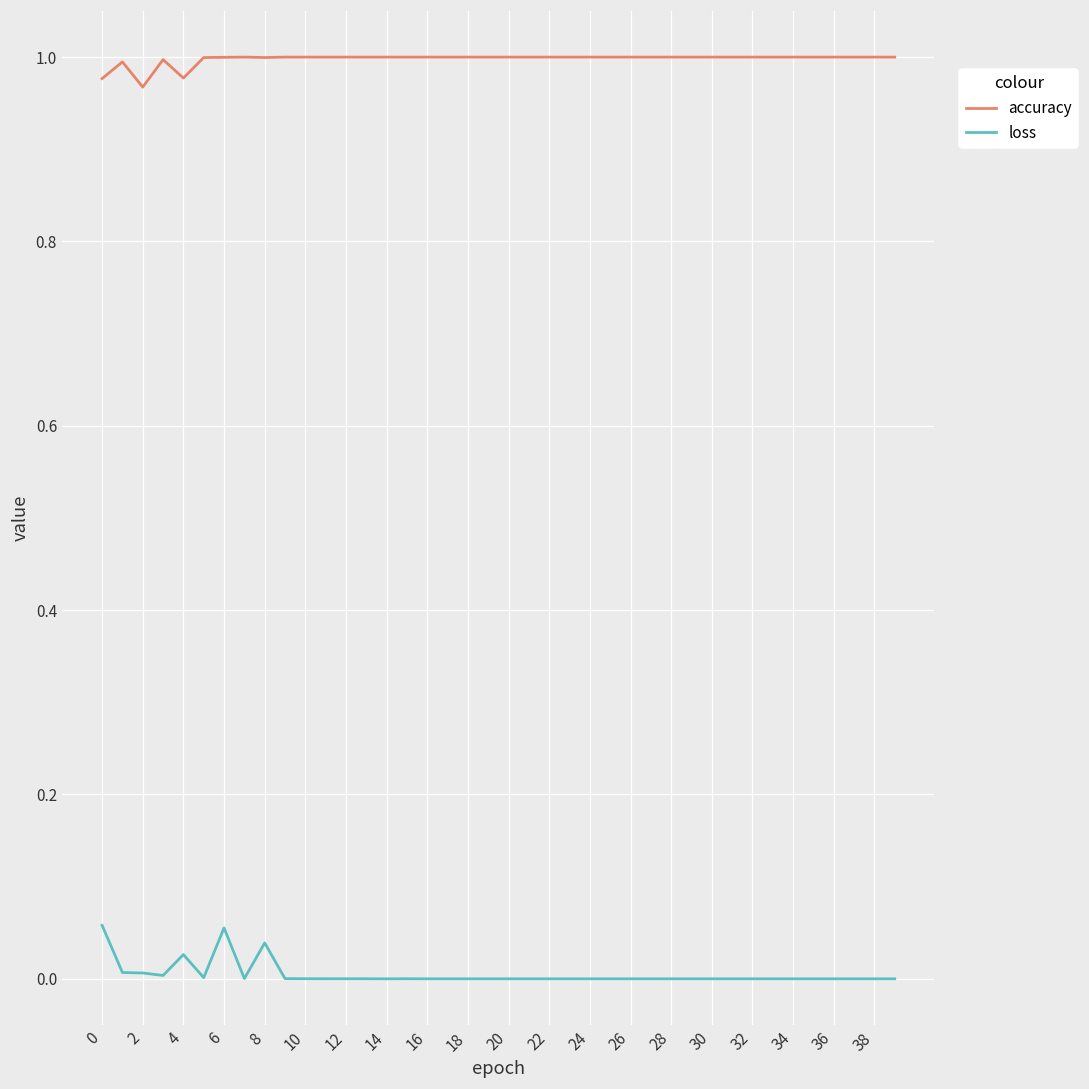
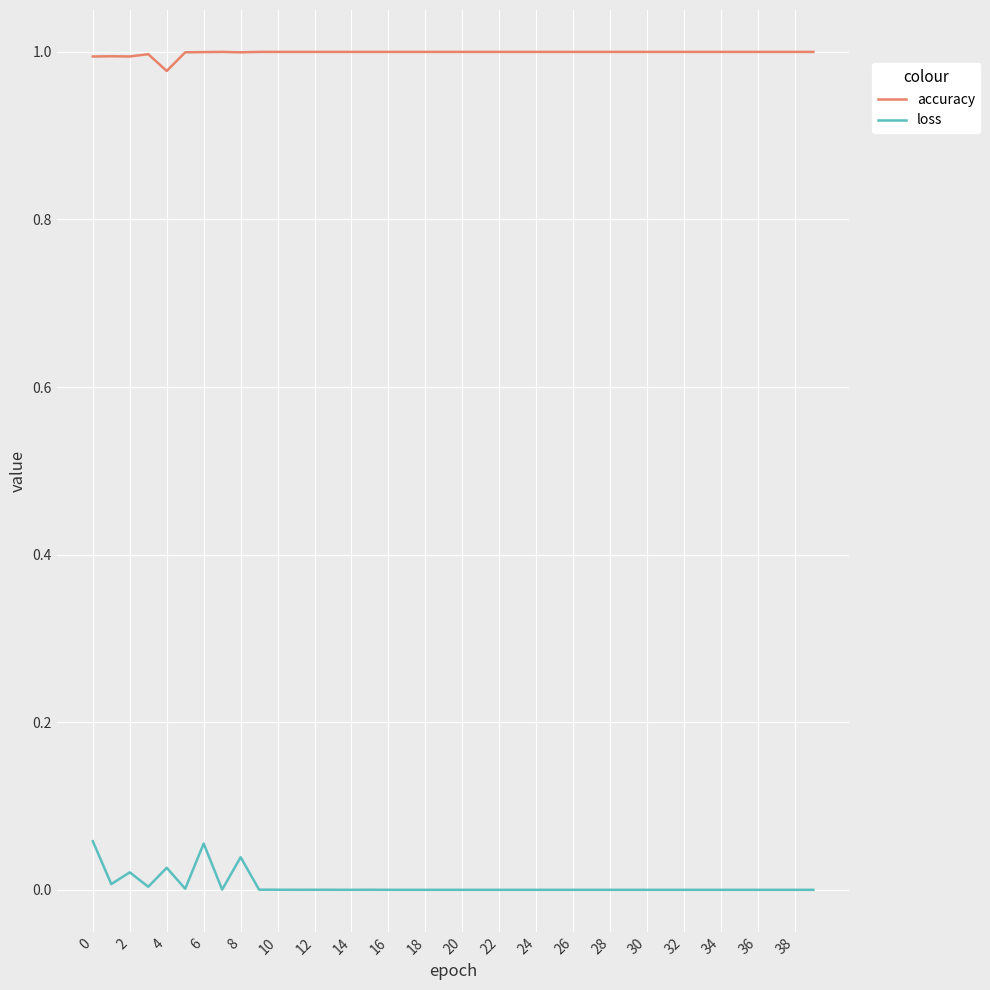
accuracy, 0: 0.98 -> 0.99
accuracy, 2: 0.97 -> 0.99
loss, 2: 0.01 -> 0.02
